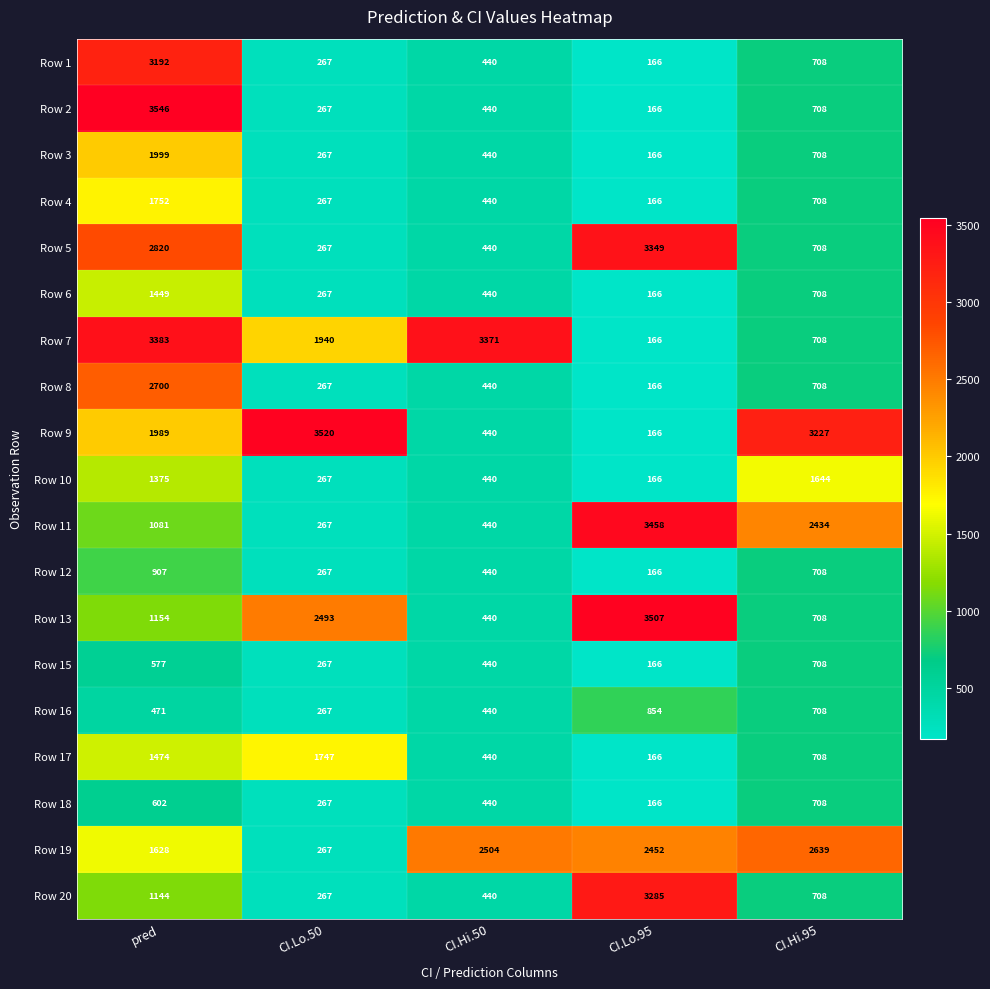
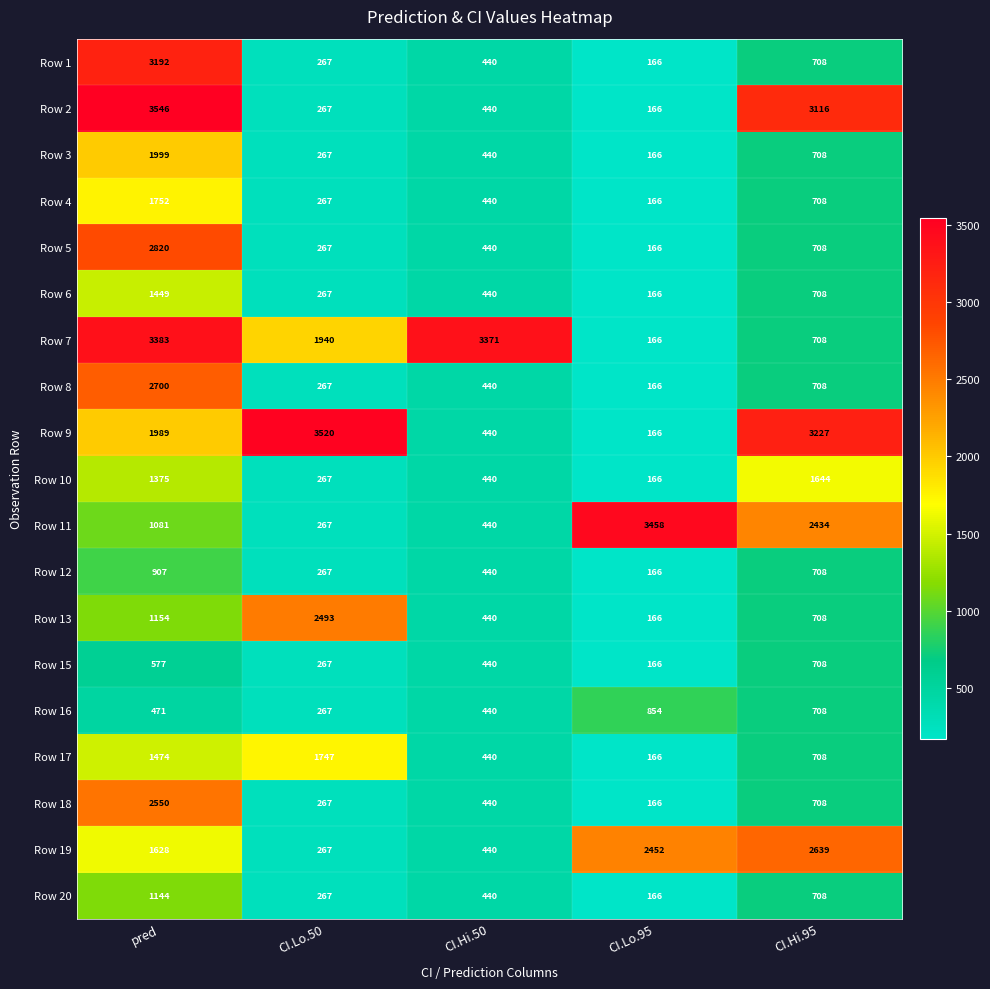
Row 2, CI.Hi.95: 708 -> 3116
Row 5, CI.Lo.95: 3349 -> 166
Row 13, CI.Lo.95: 3507 -> 166
Row 18, pred: 602 -> 2550
Row 19, CI.Hi.50: 2504 -> 440
Row 20, CI.Lo.95: 3285 -> 166
